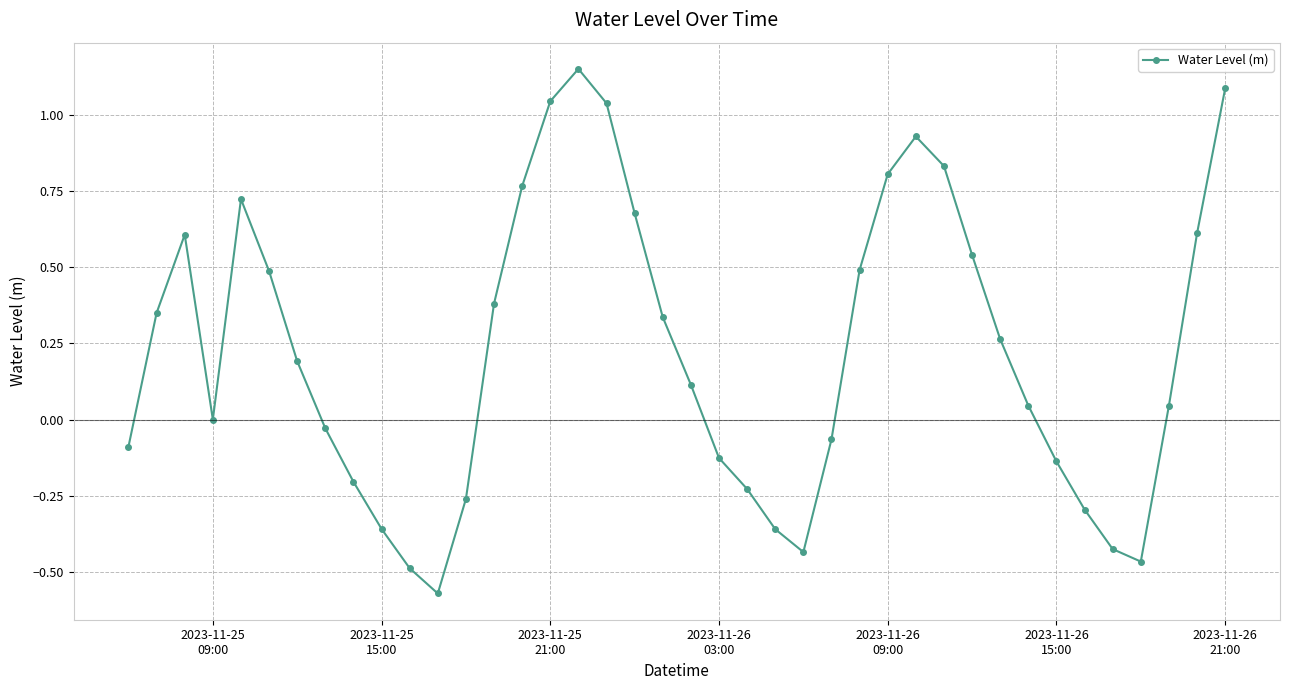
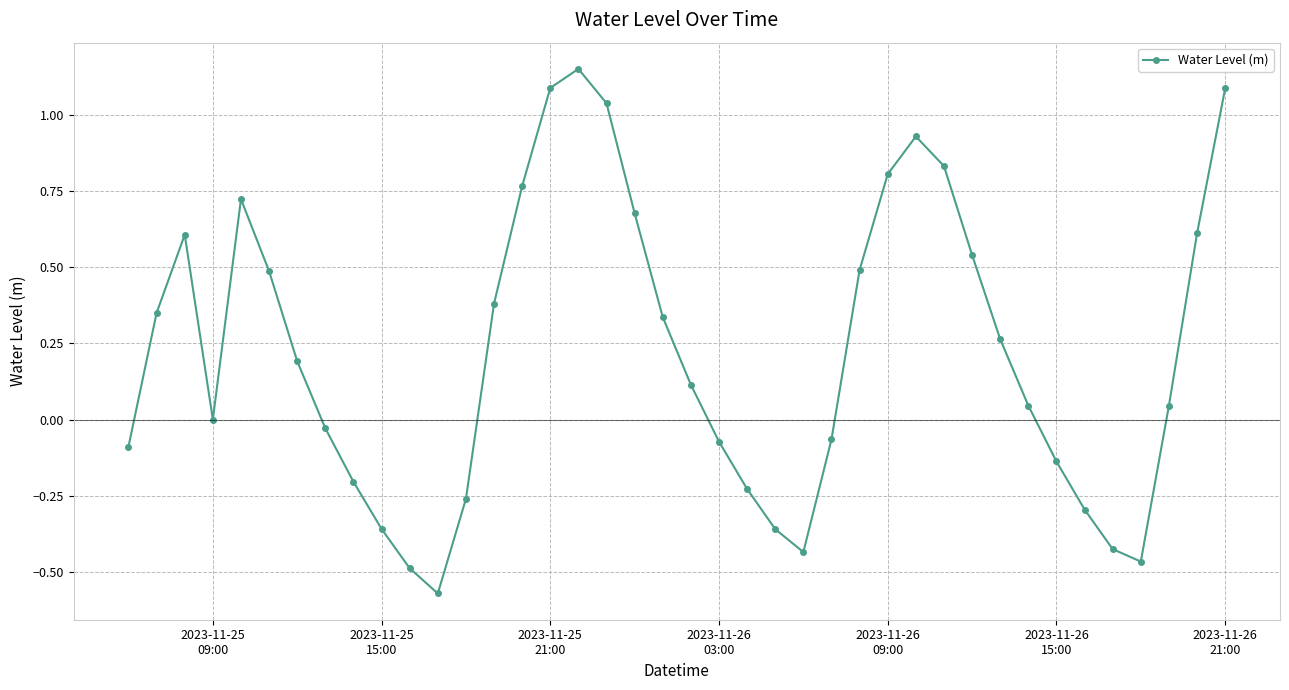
2023-11-25 21:00: 1.04 -> 1.09
2023-11-26 03:00: -0.13 -> -0.07
